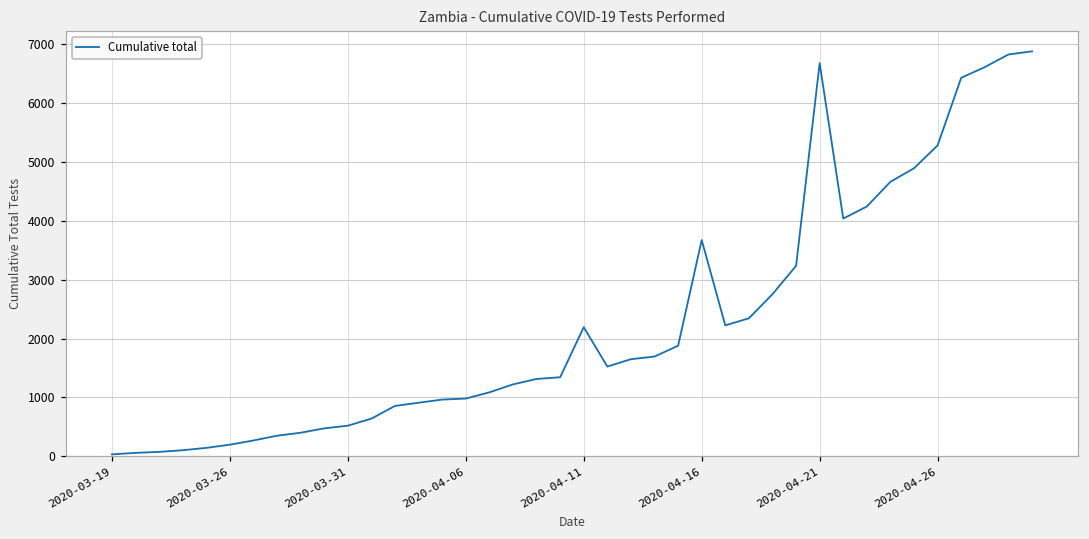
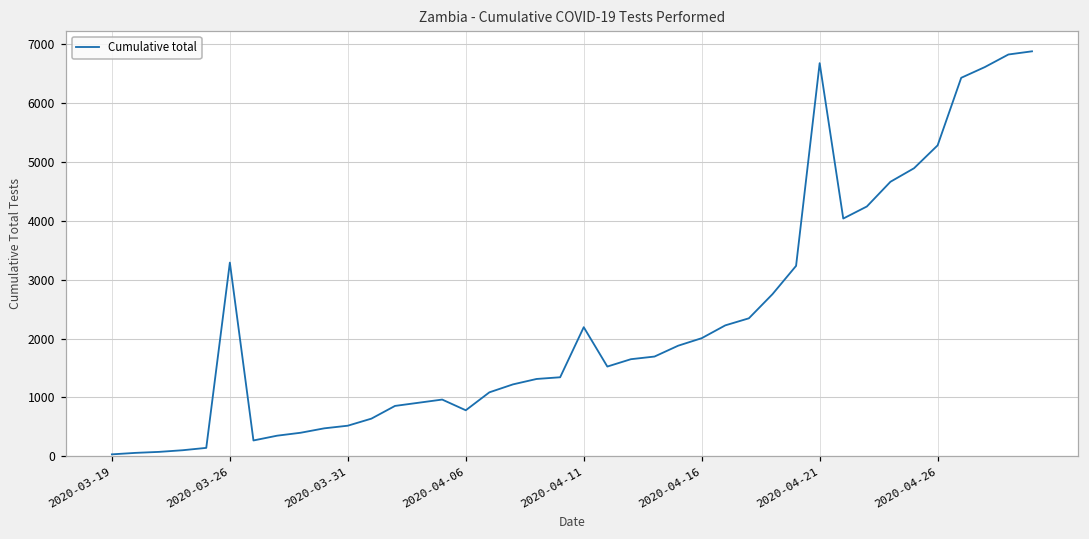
2020-03-26: 200 -> 3300
2020-04-06: 1000 -> 800
2020-04-16: 3700 -> 2000
